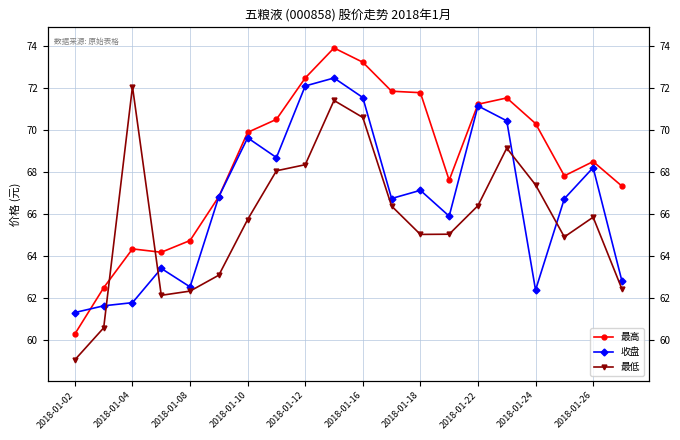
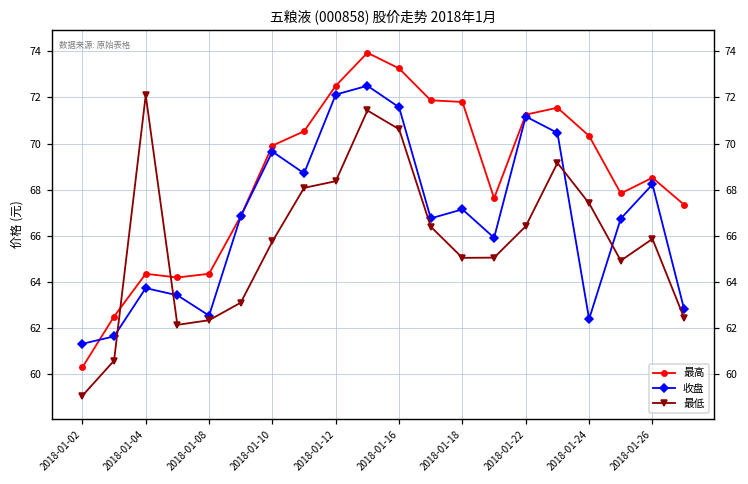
收盘, 2018-01-04: 61.8 -> 63.7
最高, 2018-01-08: 64.8 -> 64.4
